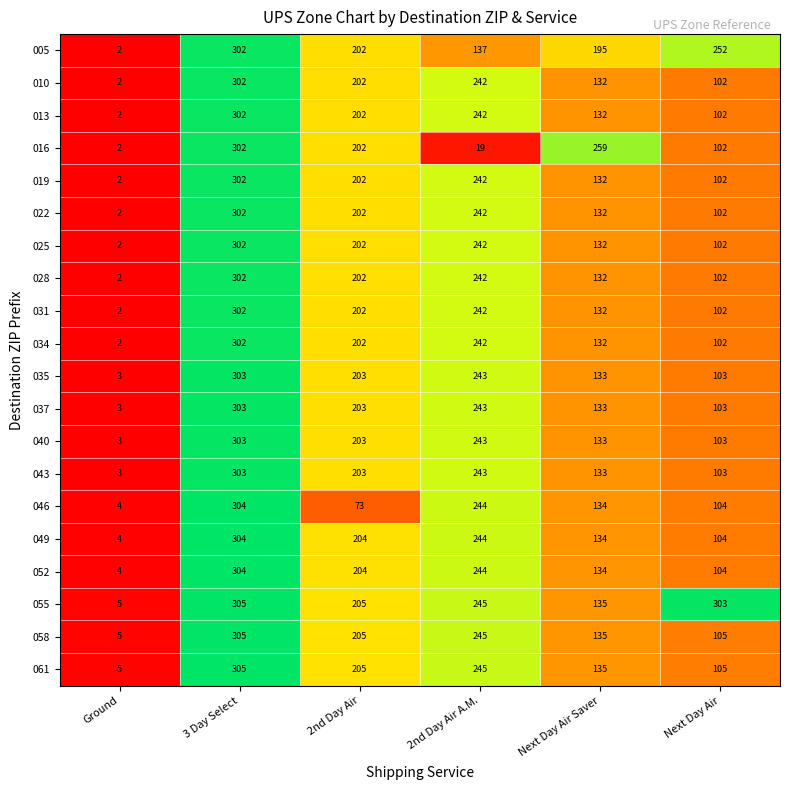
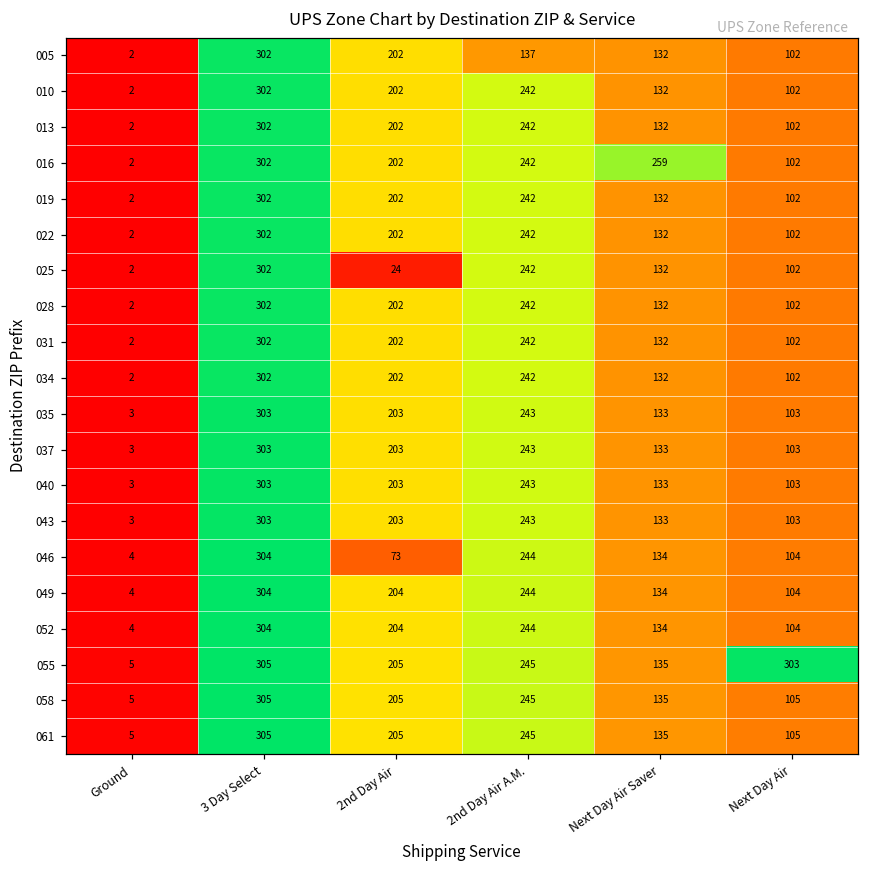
005, Next Day Air Saver: 195 -> 132
005, Next Day Air: 252 -> 102
016, 2nd Day Air A.M.: 19 -> 242
025, 2nd Day Air: 202 -> 24
